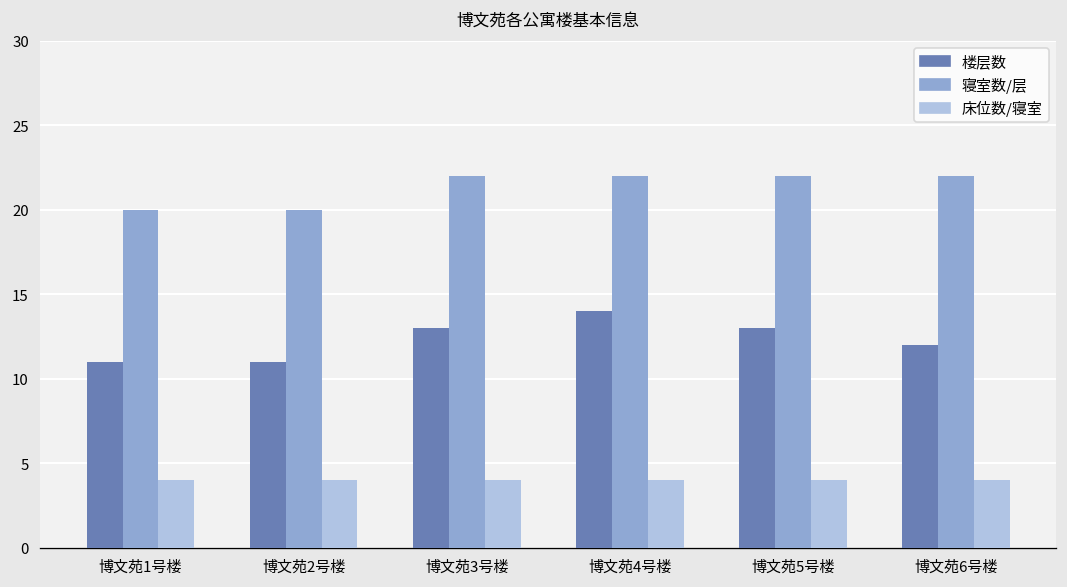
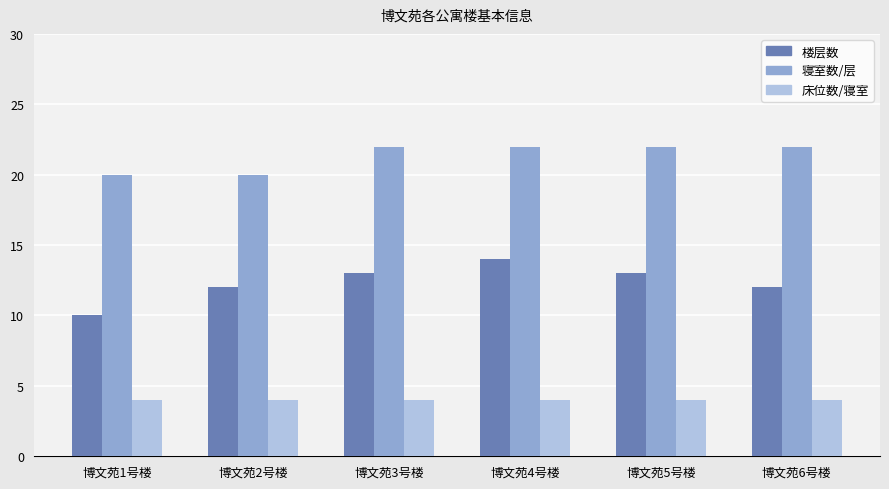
楼层数, 博文苑1号楼: 11 -> 10
楼层数, 博文苑2号楼: 11 -> 12
